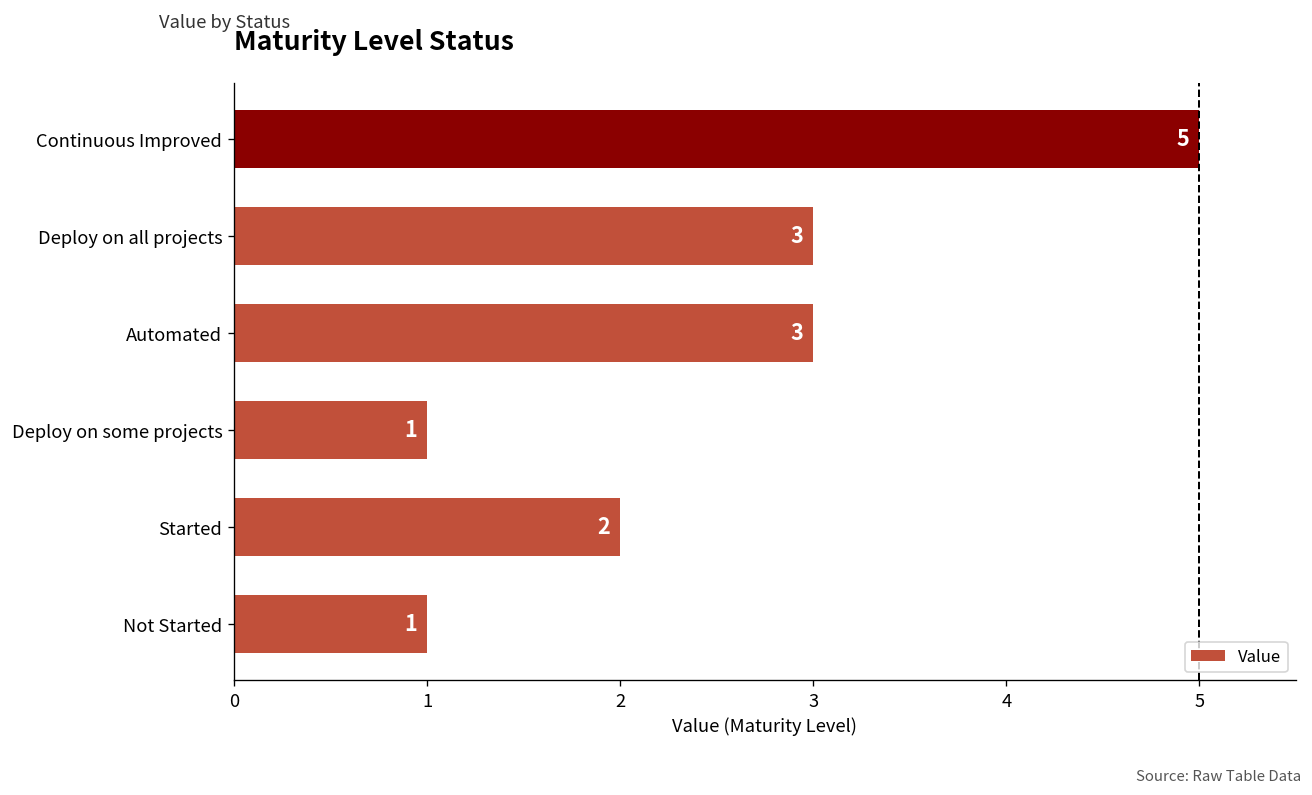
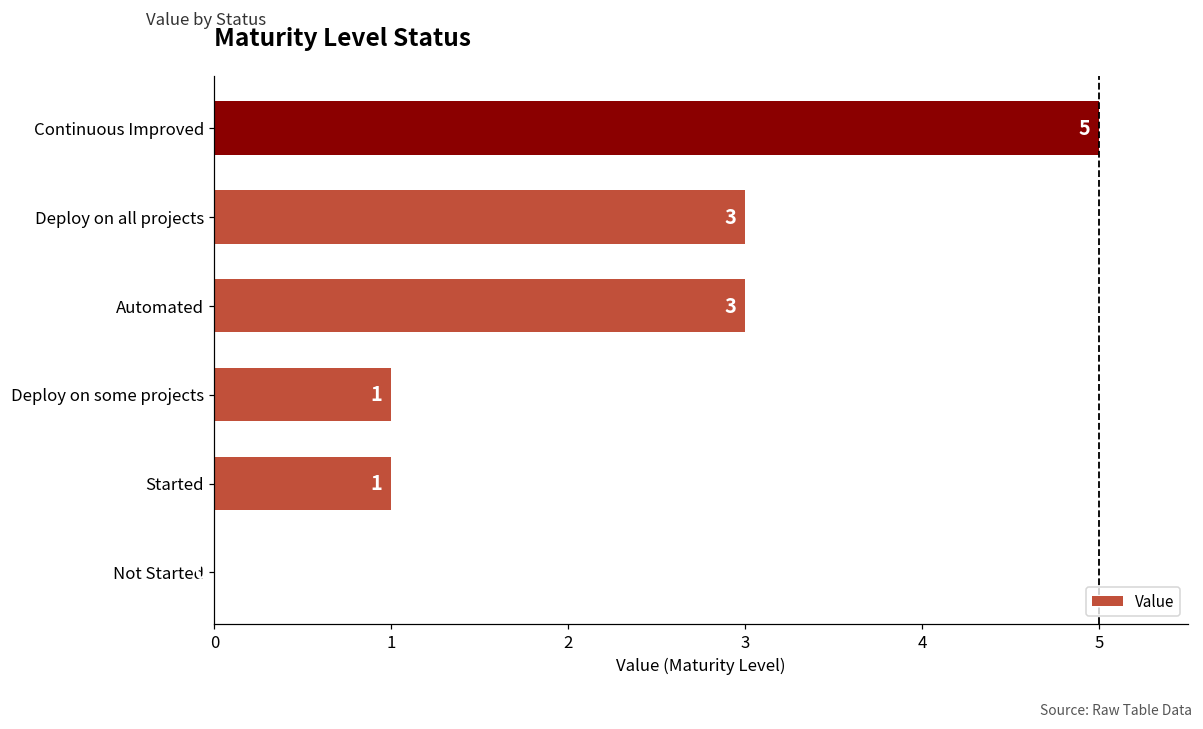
Started: 2 -> 1
Not Started: 1 -> 0
